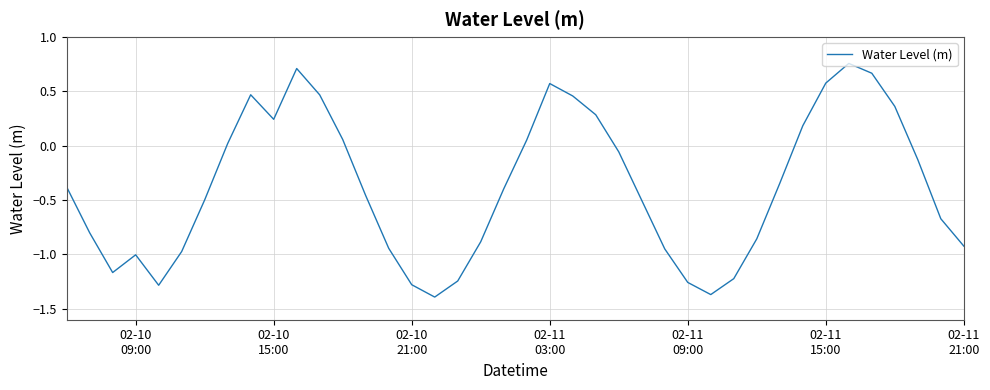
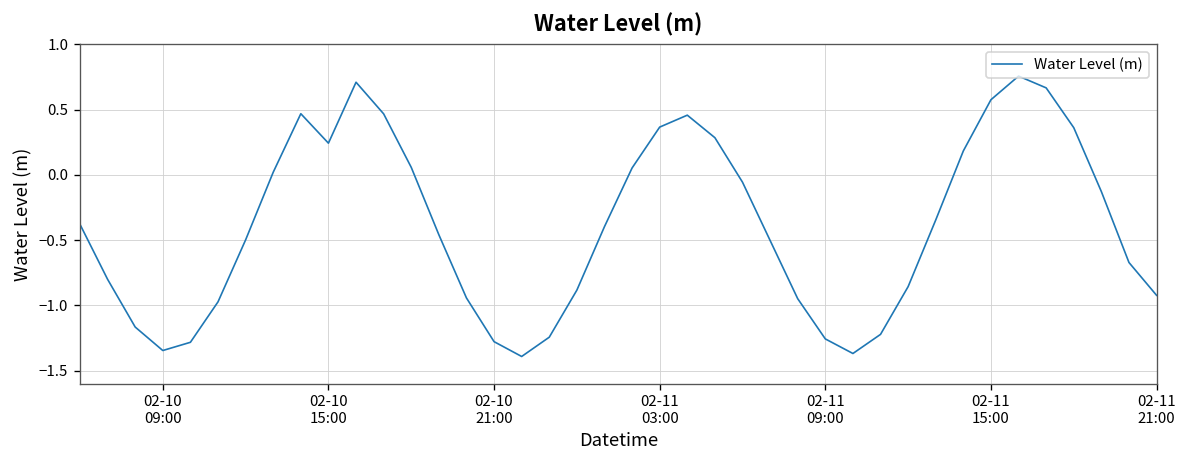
02-10 09:00: -1.00 -> -1.35
02-11 03:00: 0.57 -> 0.37
